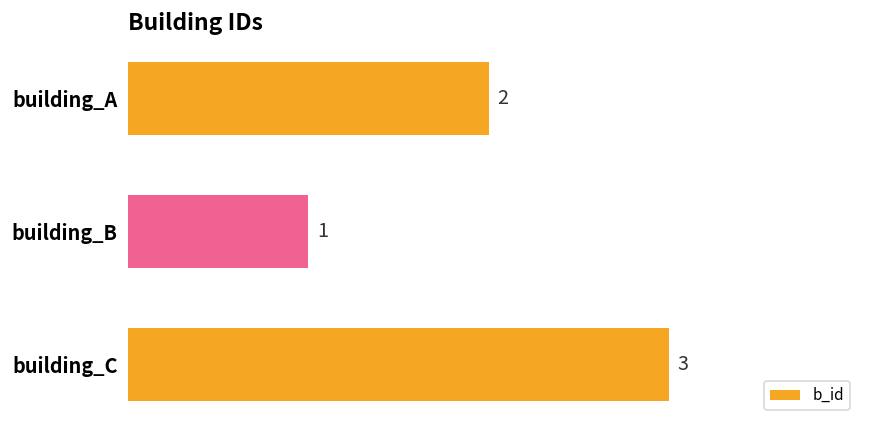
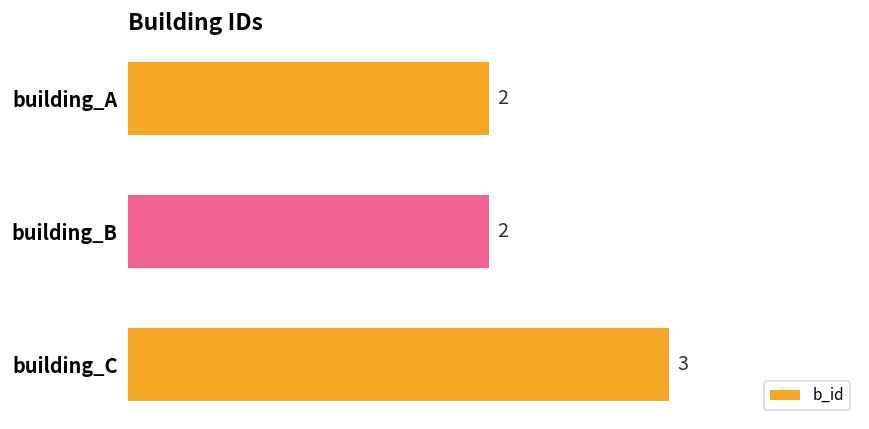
building_B: 1 -> 2
